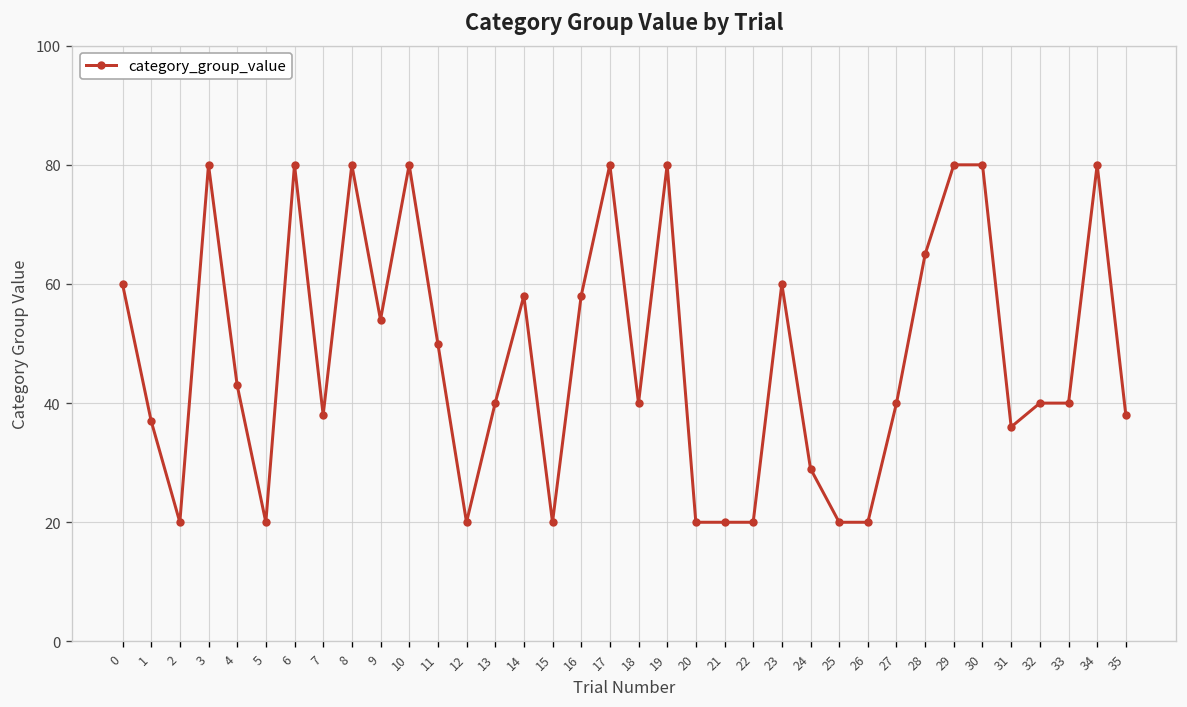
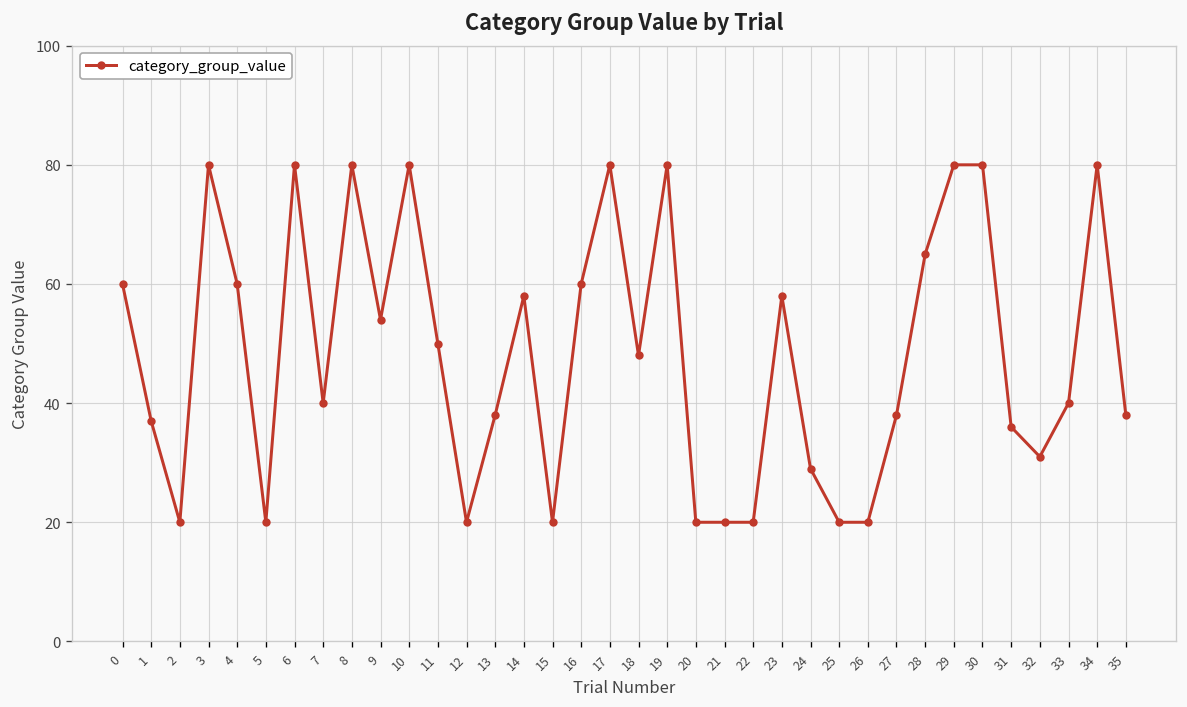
4: 43 -> 60
7: 38 -> 40
13: 40 -> 38
16: 58 -> 60
18: 40 -> 48
23: 60 -> 58
27: 40 -> 38
32: 40 -> 31
